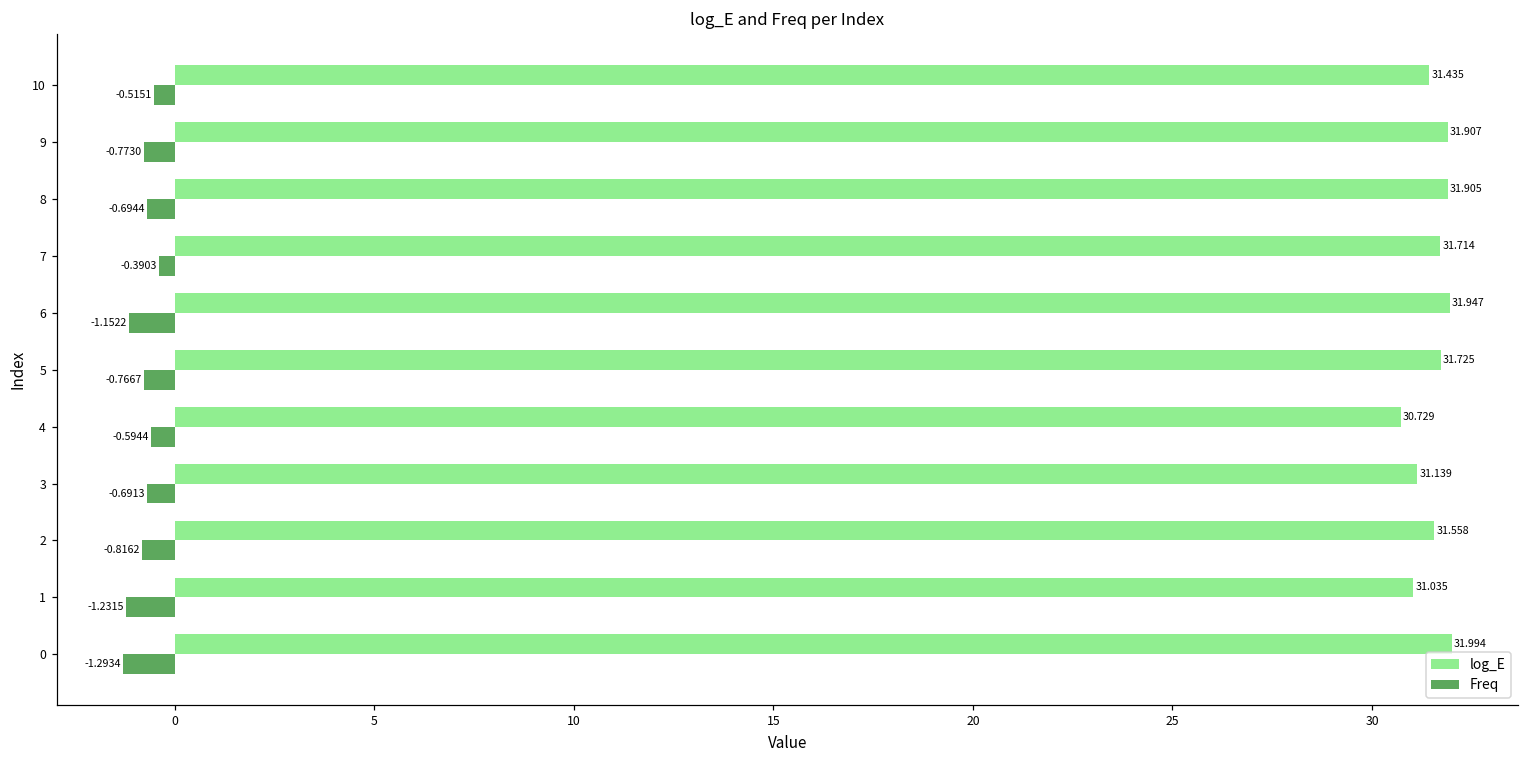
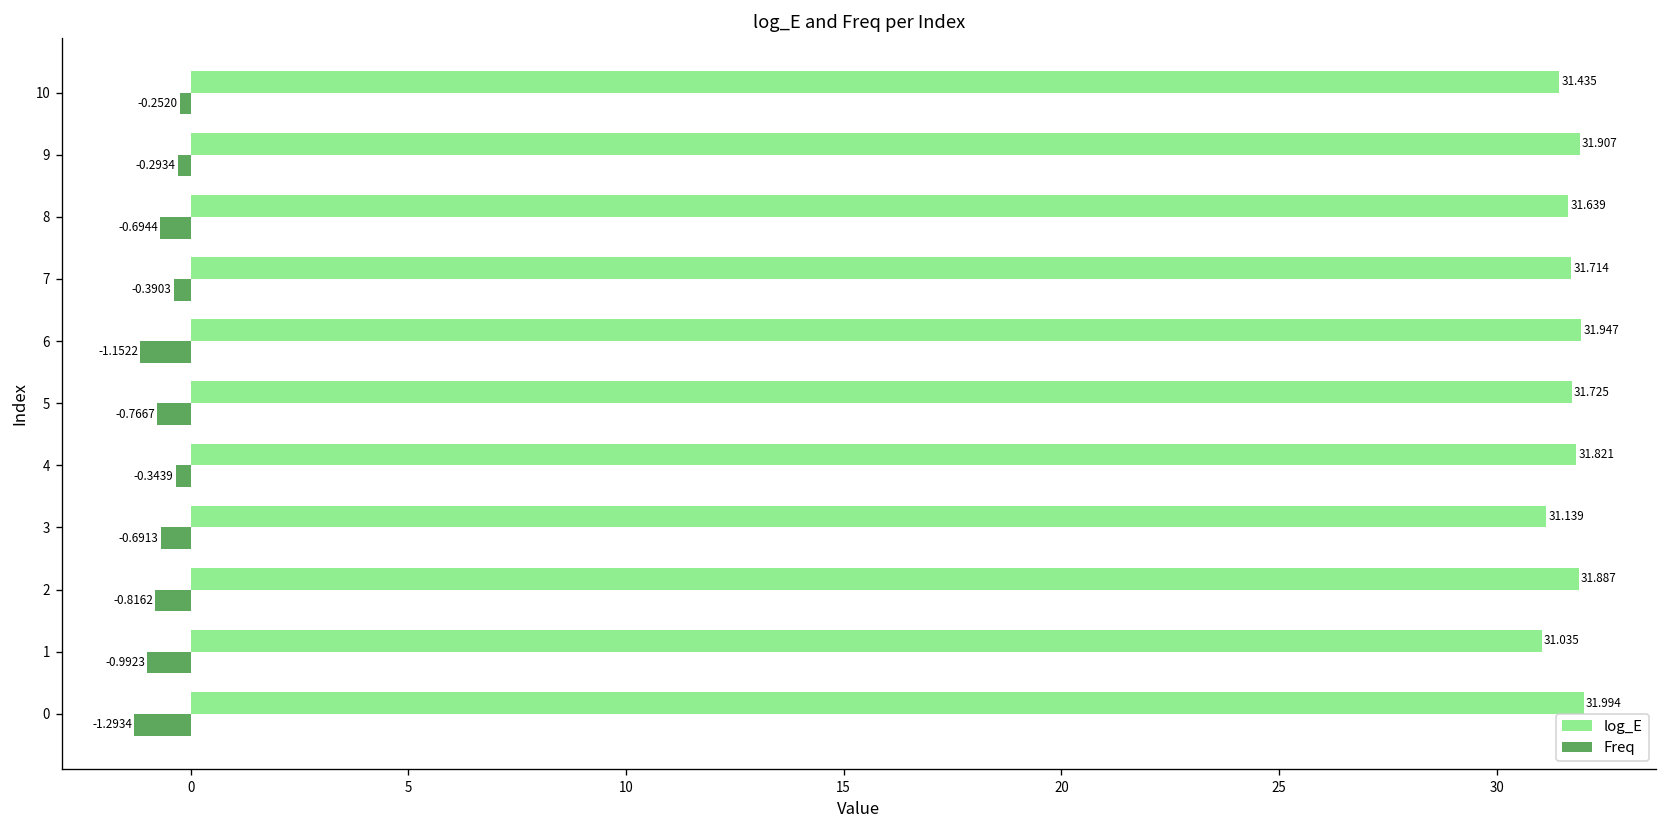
Freq, 10: -0.5151 -> -0.2520
Freq, 9: -0.7730 -> -0.2934
log_E, 8: 31.905 -> 31.639
log_E, 4: 30.729 -> 31.821
Freq, 4: -0.5944 -> -0.3439
log_E, 2: 31.558 -> 31.887
Freq, 1: -1.2315 -> -0.9923
